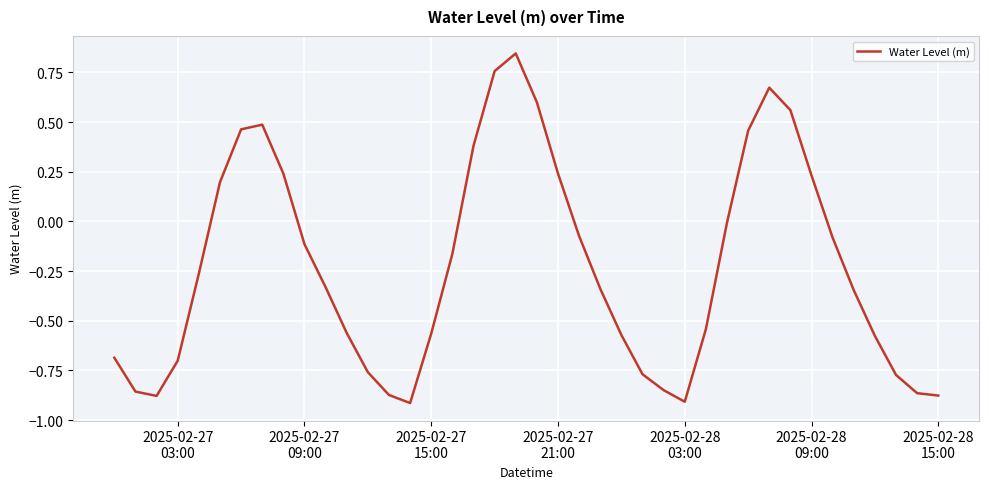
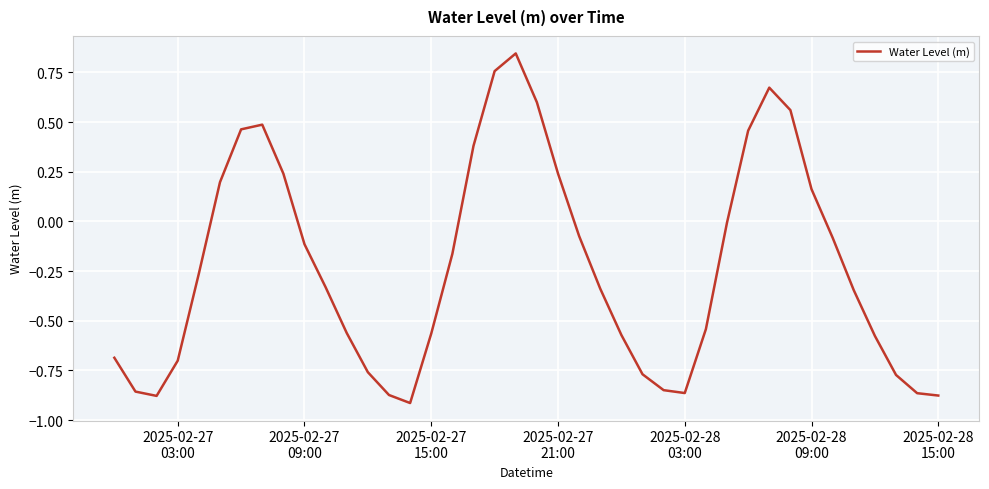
2025-02-28 03:00: -0.91 -> -0.86
2025-02-28 09:00: 0.23 -> 0.16
